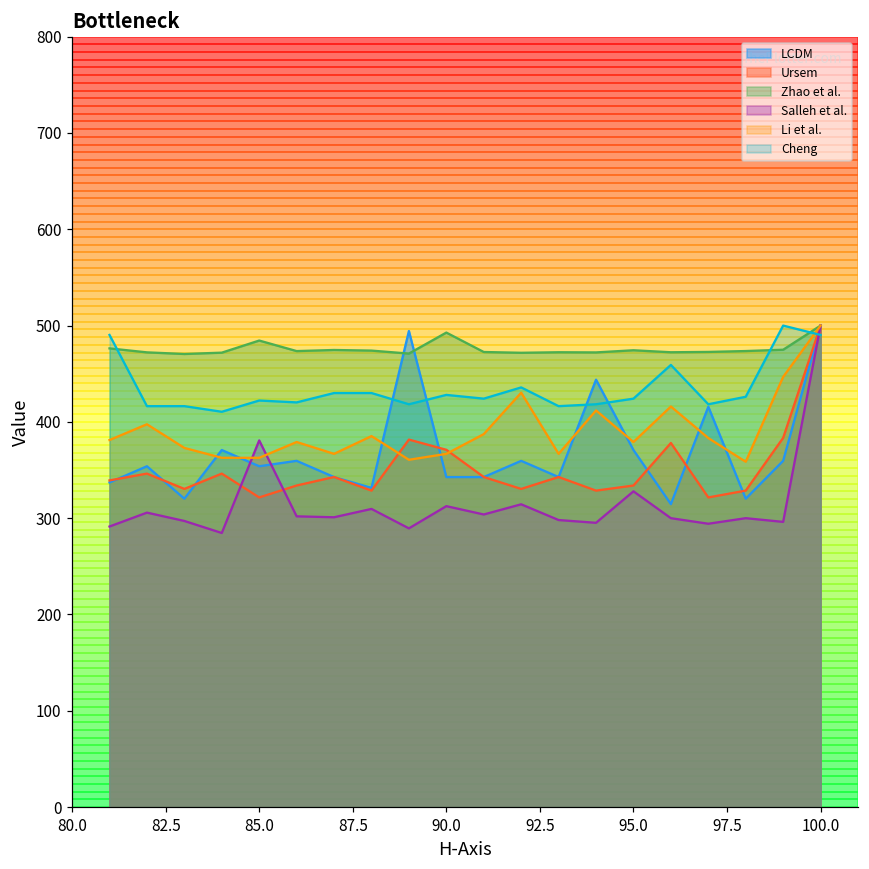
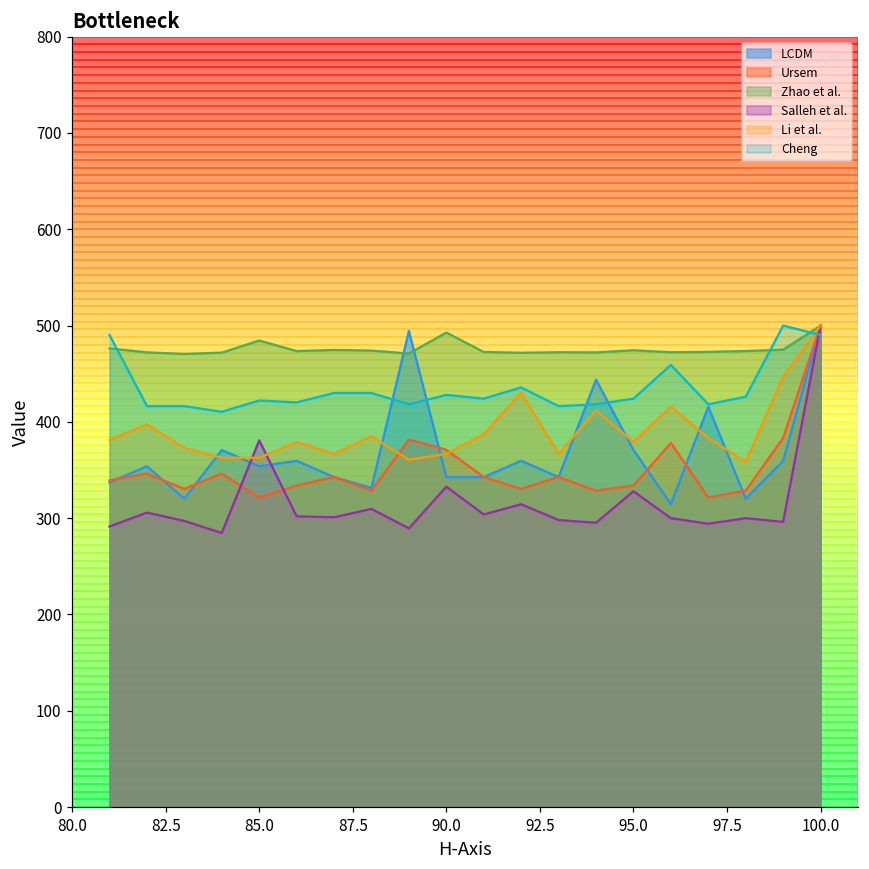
Salleh et al., 90.0: 310 -> 330
